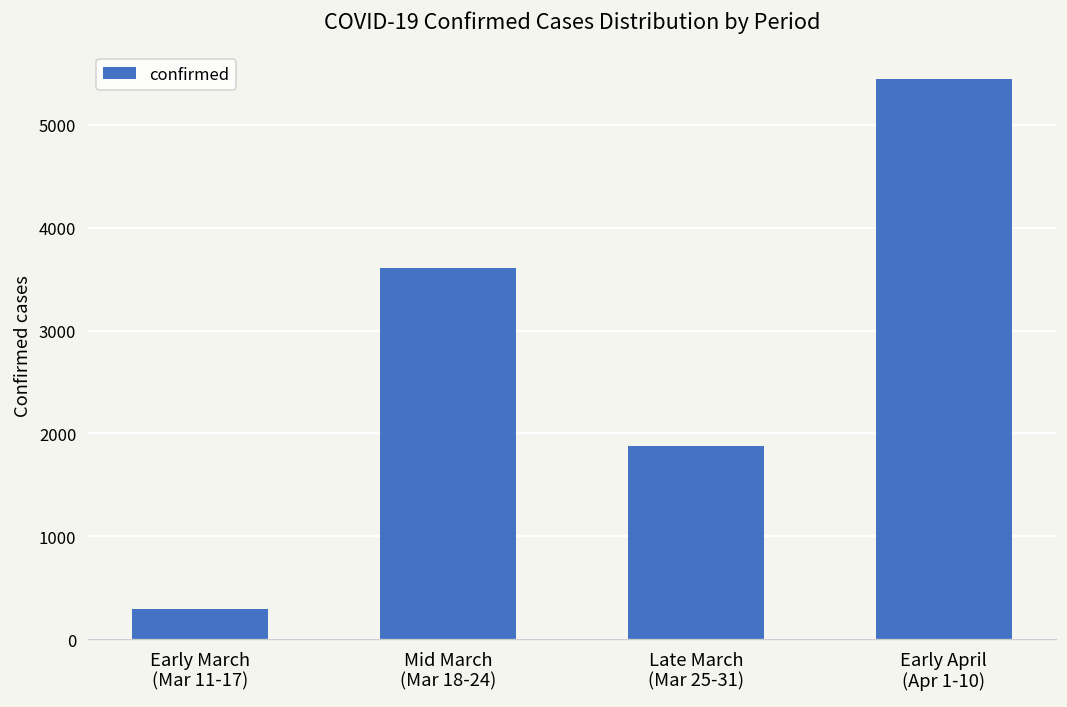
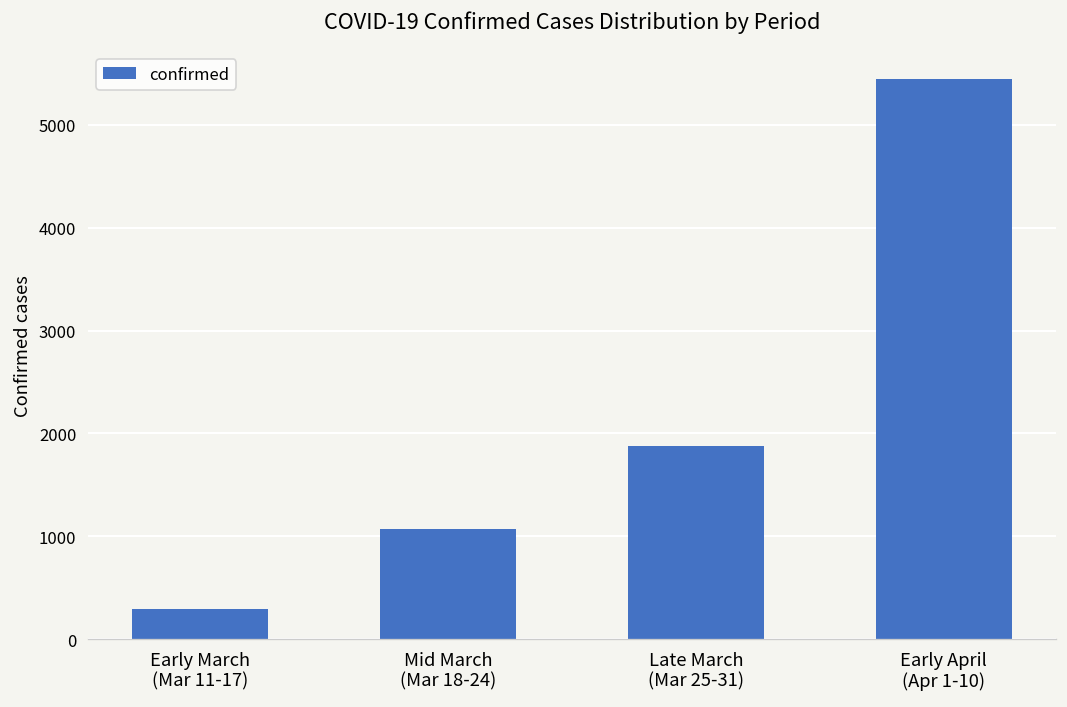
Mid March (Mar 18-24): 3600 -> 1100
